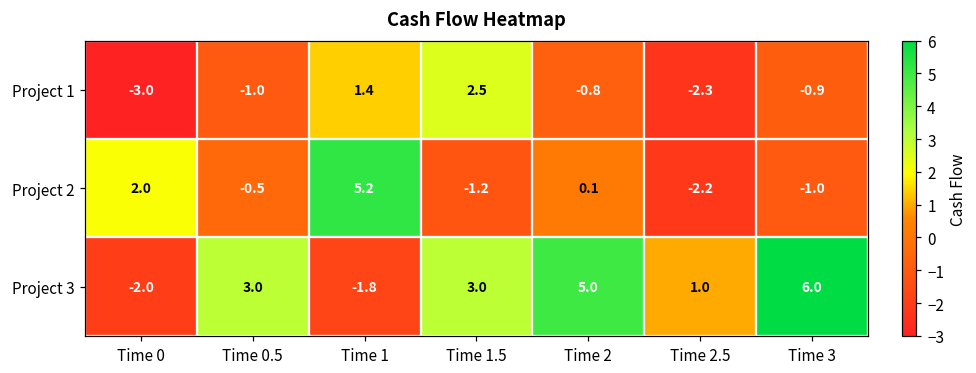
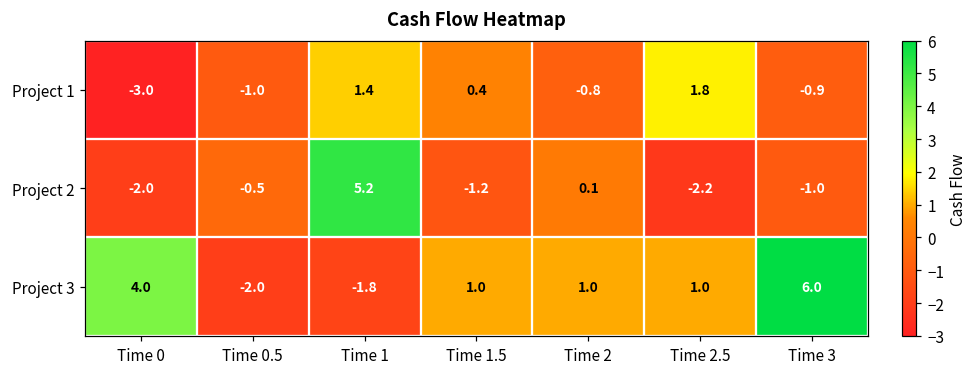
Project 1, Time 1.5: 2.5 -> 0.4
Project 1, Time 2.5: -2.3 -> 1.8
Project 2, Time 0: 2.0 -> -2.0
Project 3, Time 0: -2.0 -> 4.0
Project 3, Time 0.5: 3.0 -> -2.0
Project 3, Time 1.5: 3.0 -> 1.0
Project 3, Time 2: 5.0 -> 1.0
